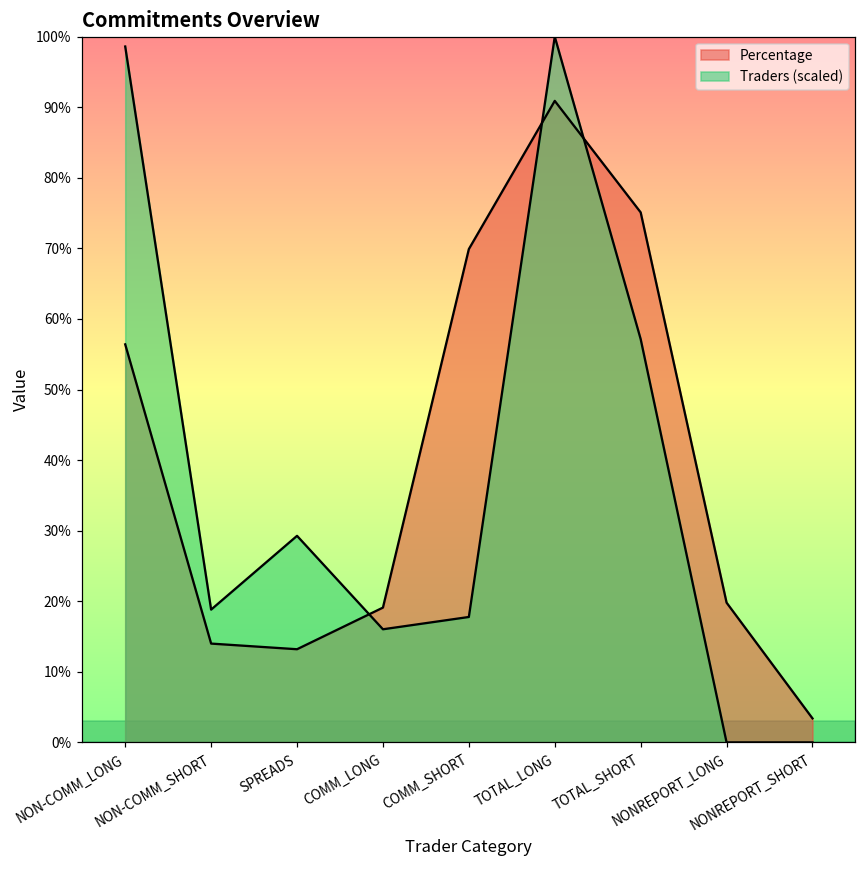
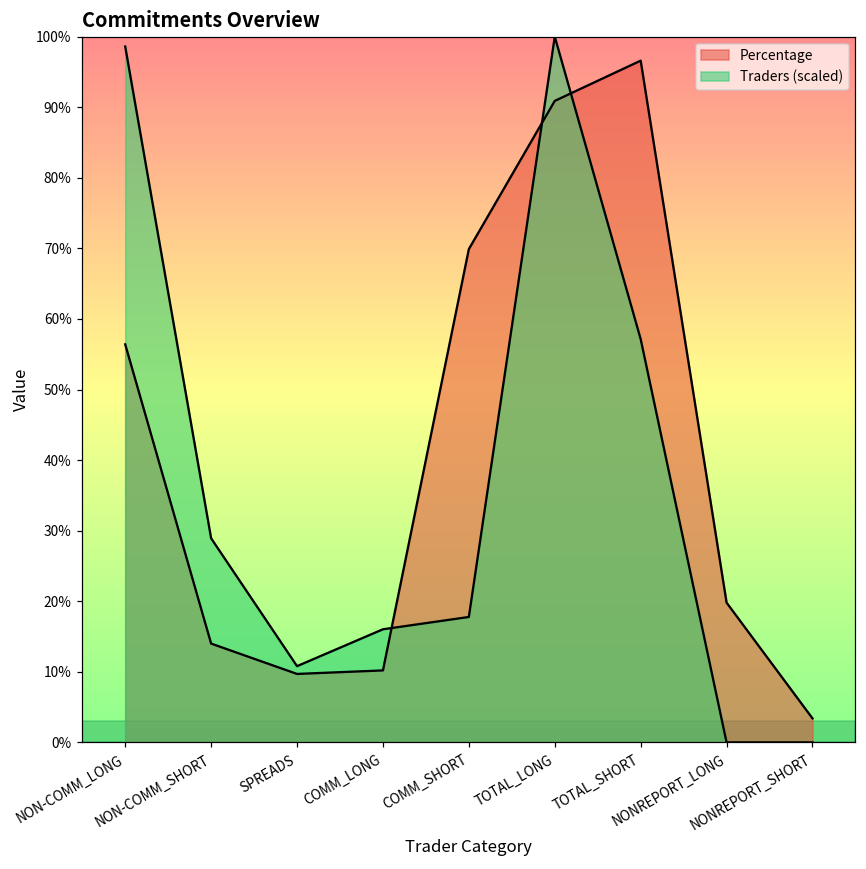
Traders (scaled), NON-COMM_SHORT: 19% -> 29%
Percentage, SPREADS: 13% -> 10%
Traders (scaled), SPREADS: 29% -> 11%
Percentage, COMM_LONG: 19% -> 10%
Percentage, TOTAL_SHORT: 75% -> 97%
